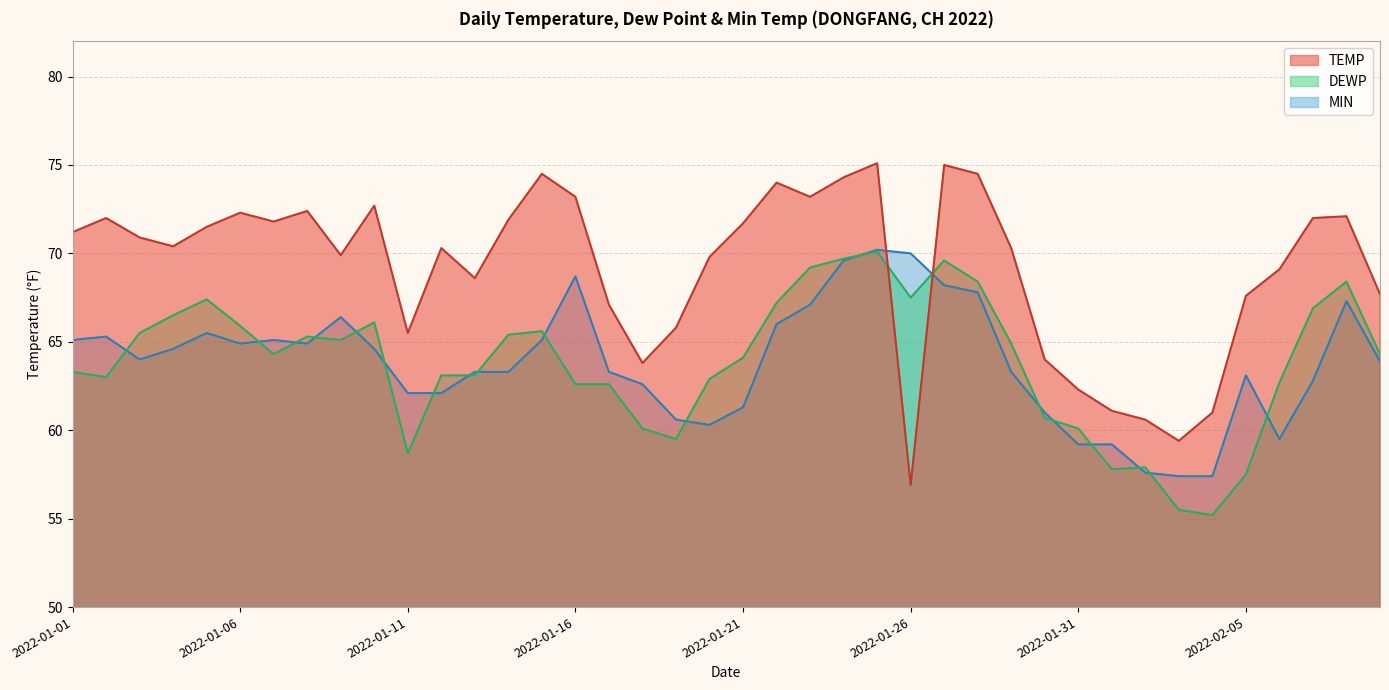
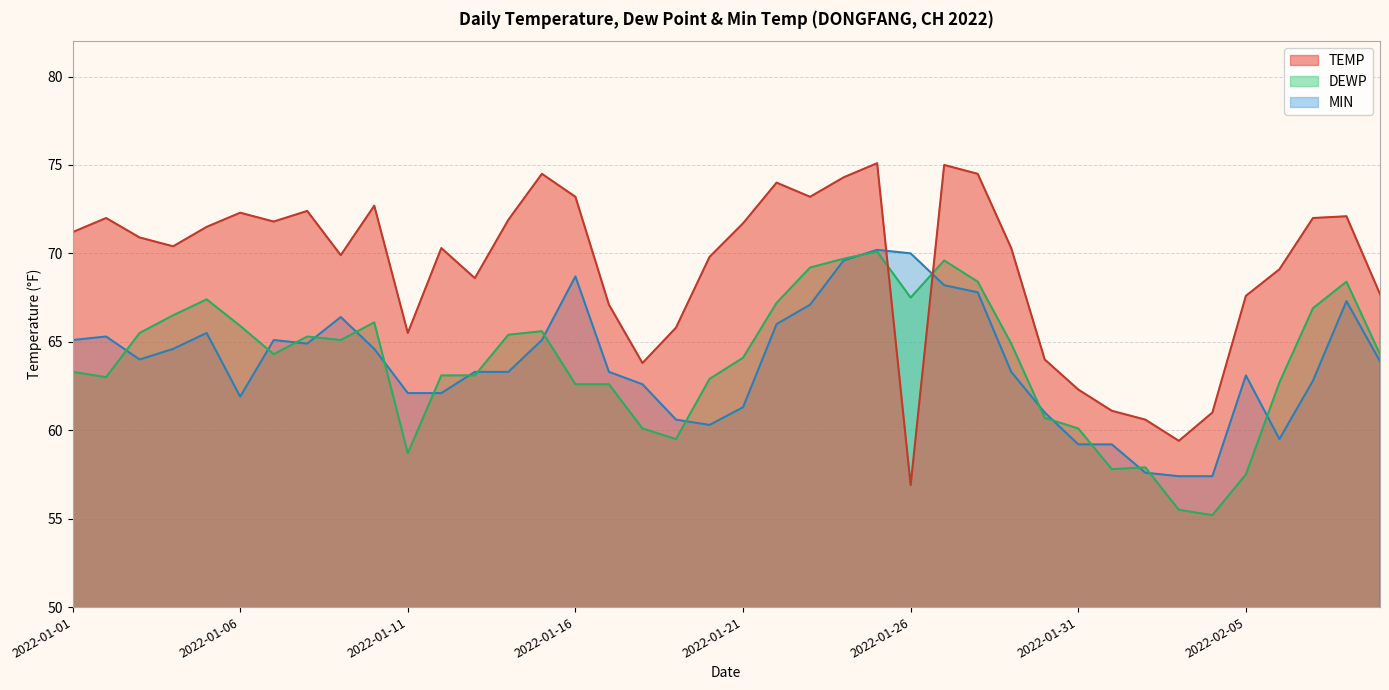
MIN, 2022-01-06: 64.9 -> 61.9
